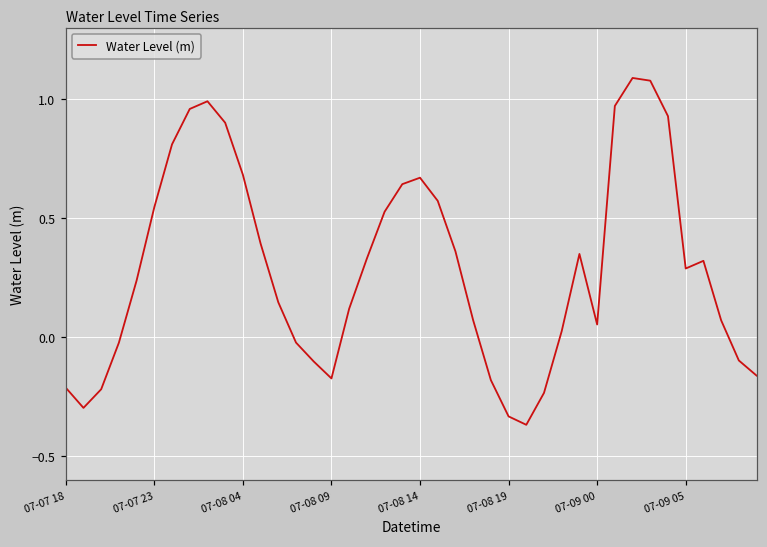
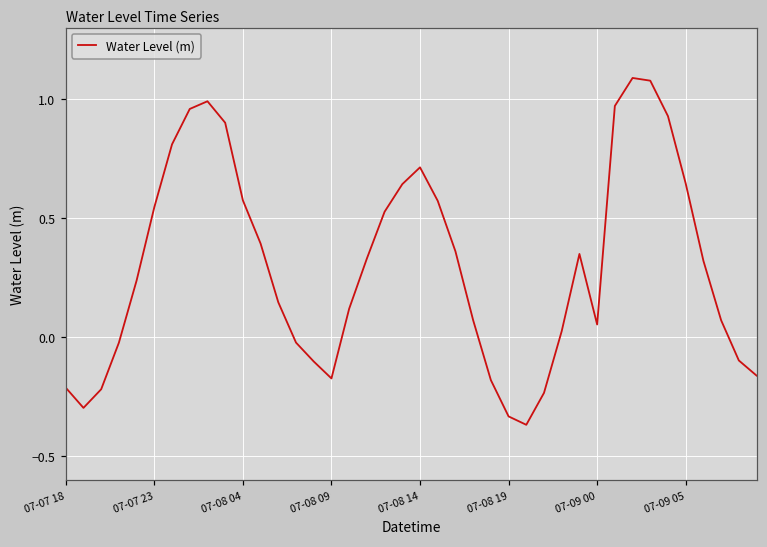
07-08 04: 0.68 -> 0.57
07-08 14: 0.67 -> 0.71
07-09 05: 0.29 -> 0.65
